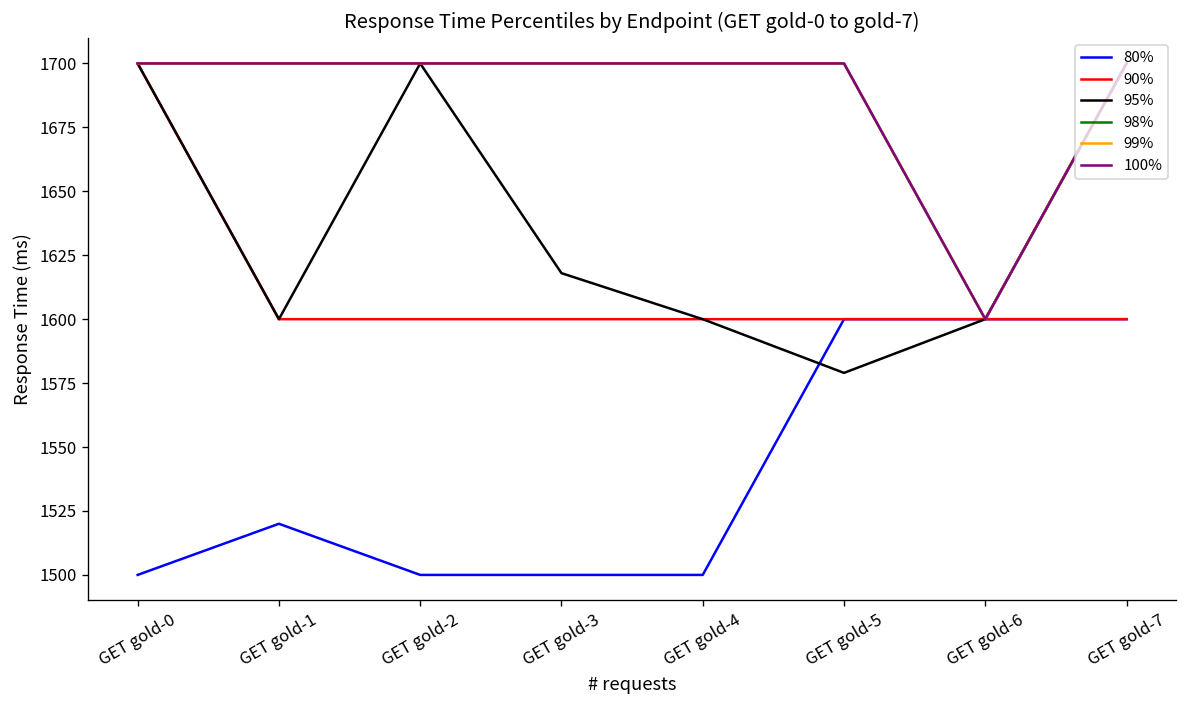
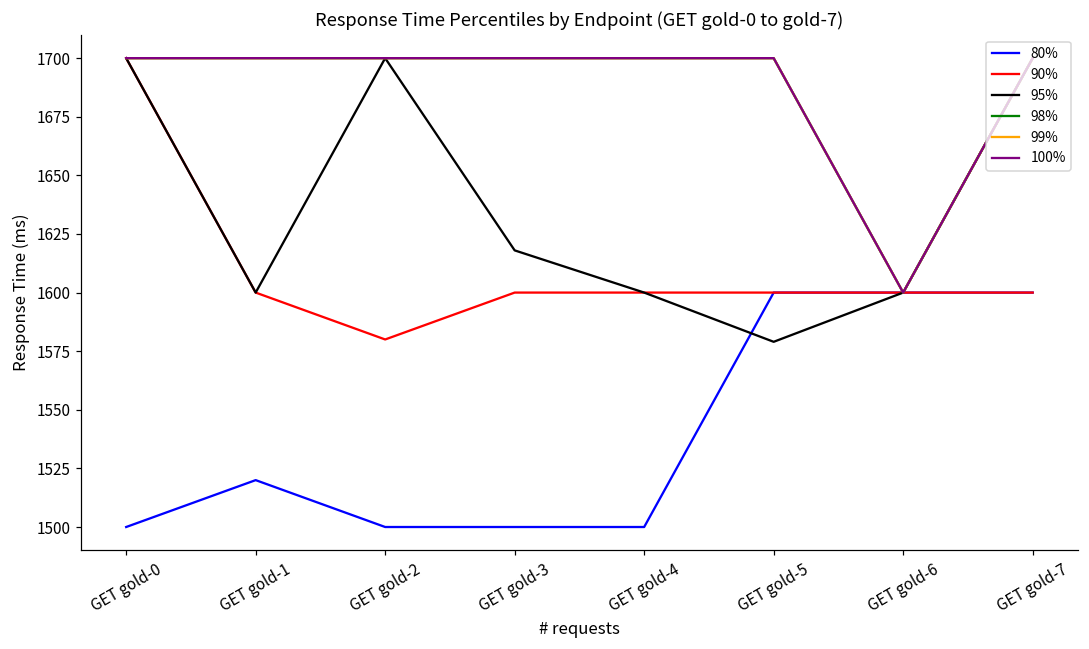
90%, GET gold-2: 1600 -> 1580
